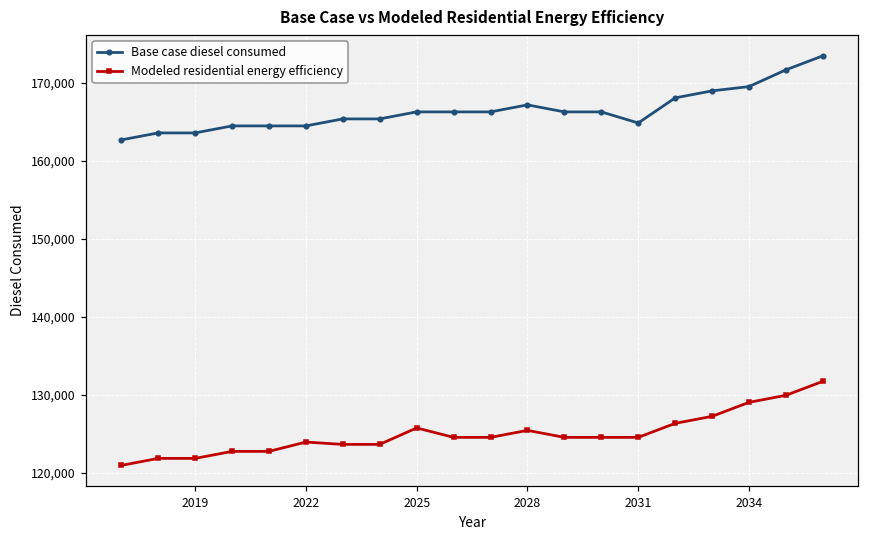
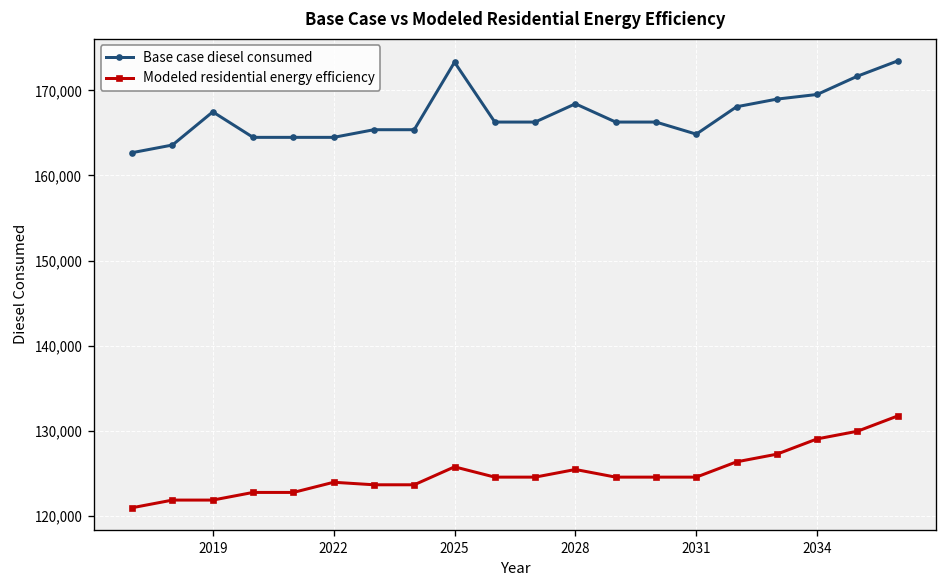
Base case diesel consumed, 2019: 164,000 -> 167,000
Base case diesel consumed, 2025: 166,000 -> 173,000
Base case diesel consumed, 2028: 167,000 -> 168,000
